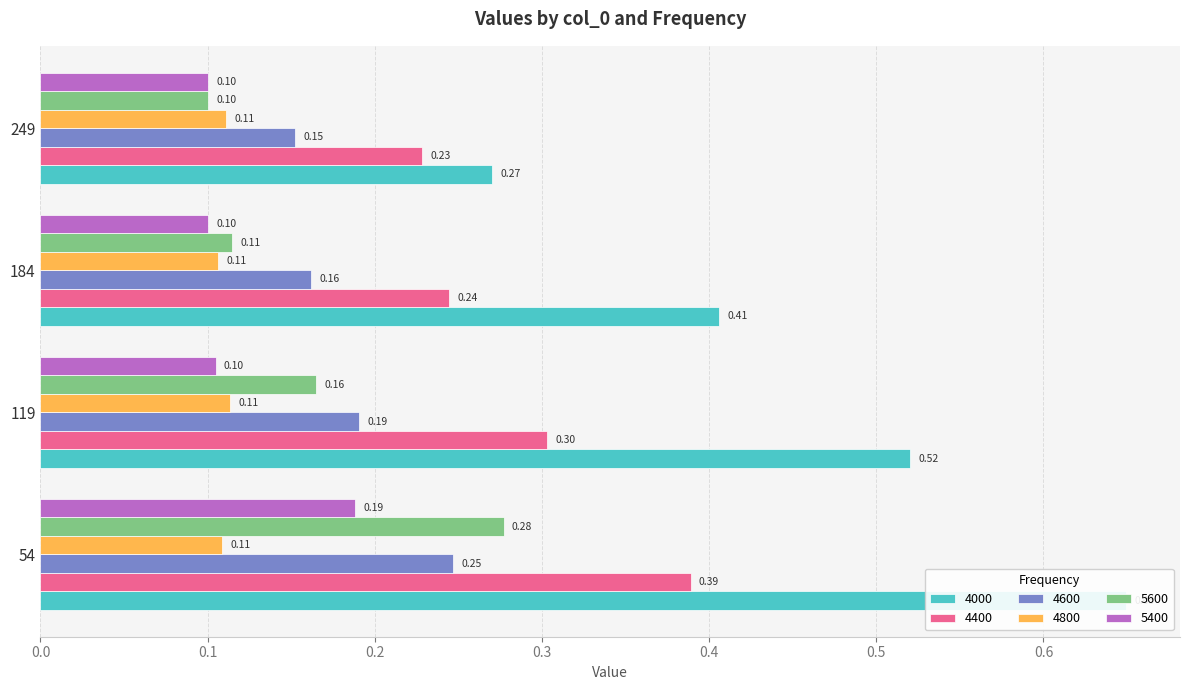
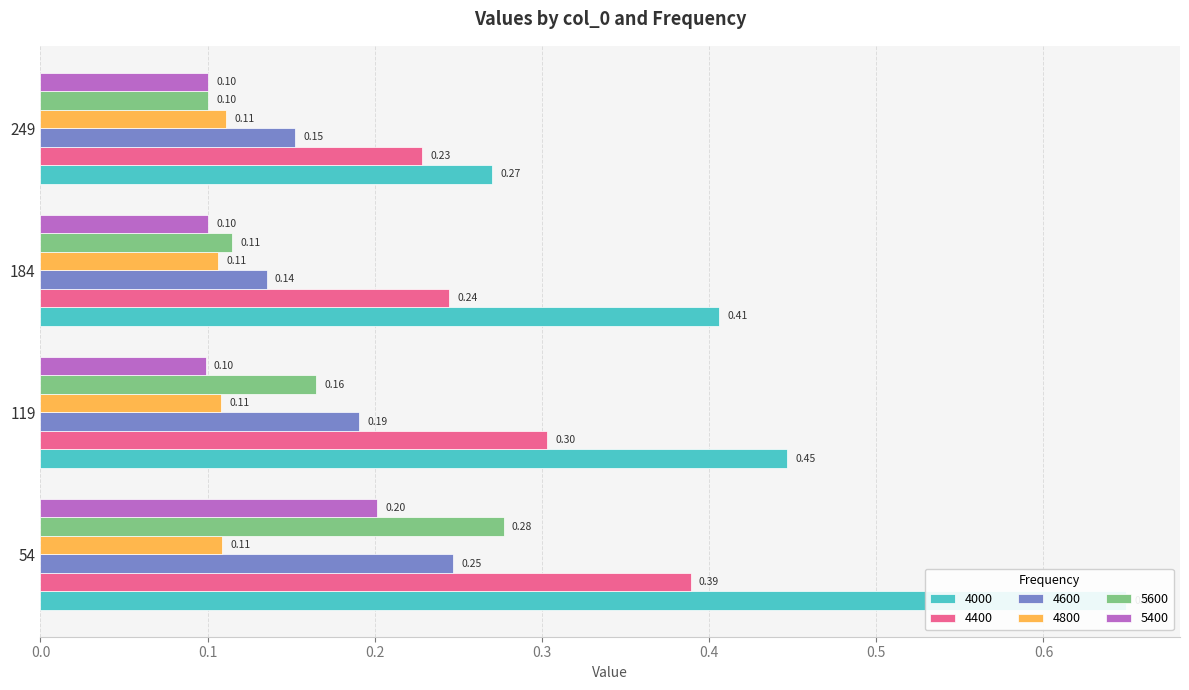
4600, 184: 0.16 -> 0.14
5400, 119: 0.105 -> 0.099
4800, 119: 0.114 -> 0.108
4000, 119: 0.52 -> 0.45
5400, 54: 0.19 -> 0.20
